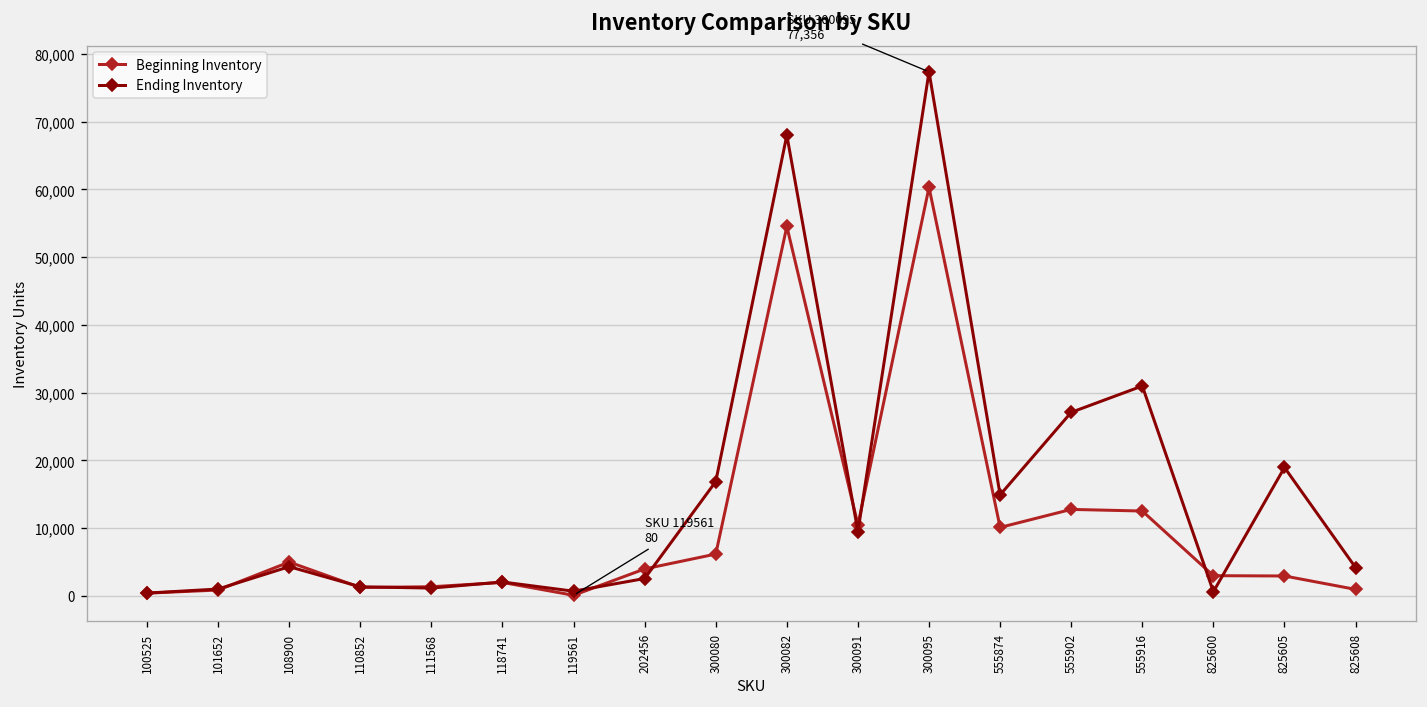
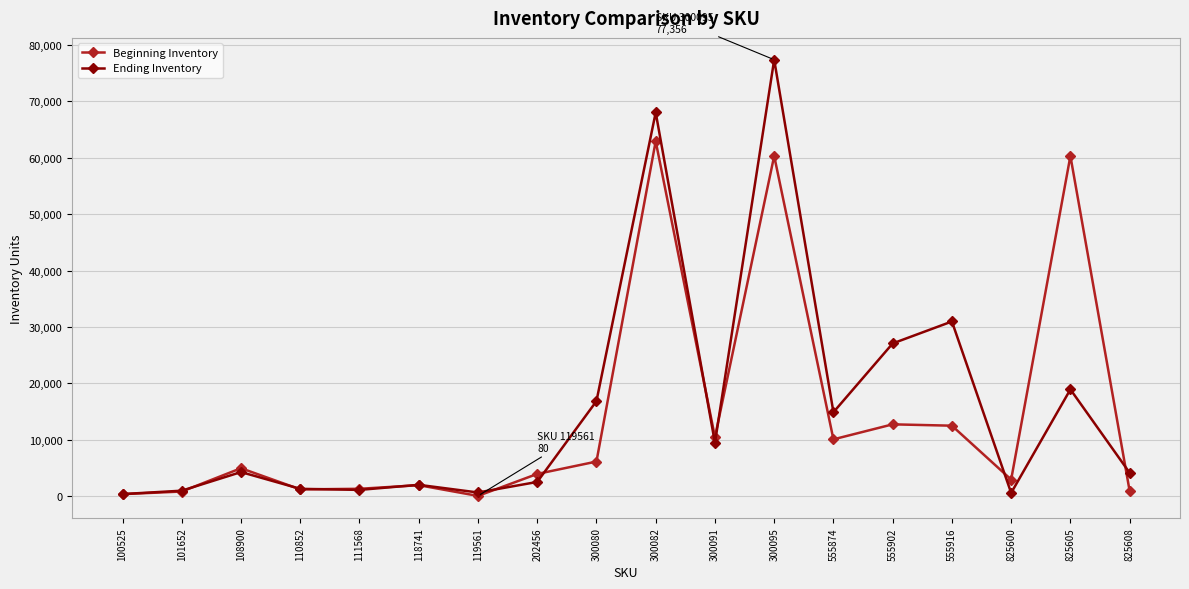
Beginning Inventory, 300082: 55,000 -> 63,000
Beginning Inventory, 825605: 3,000 -> 60,000
